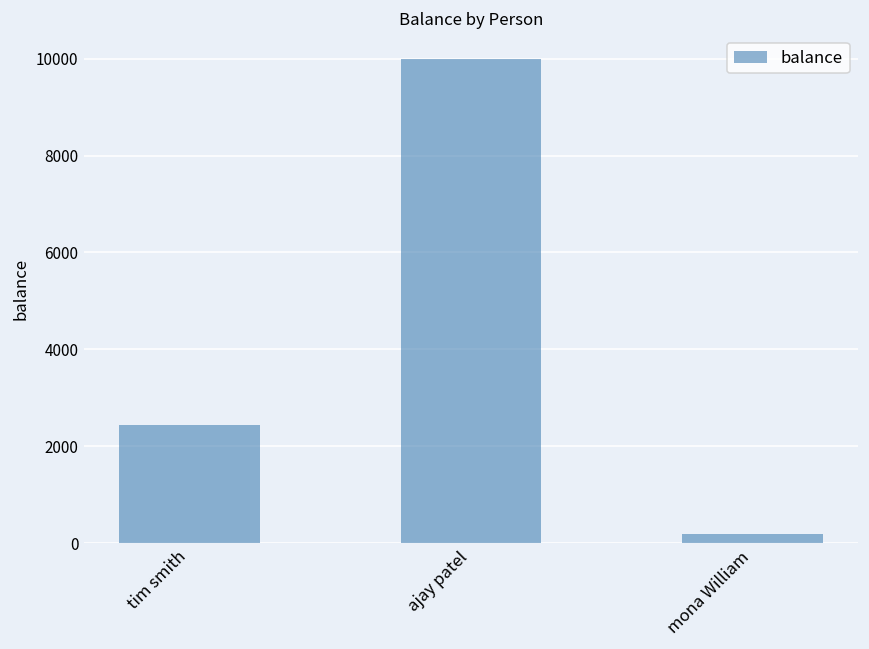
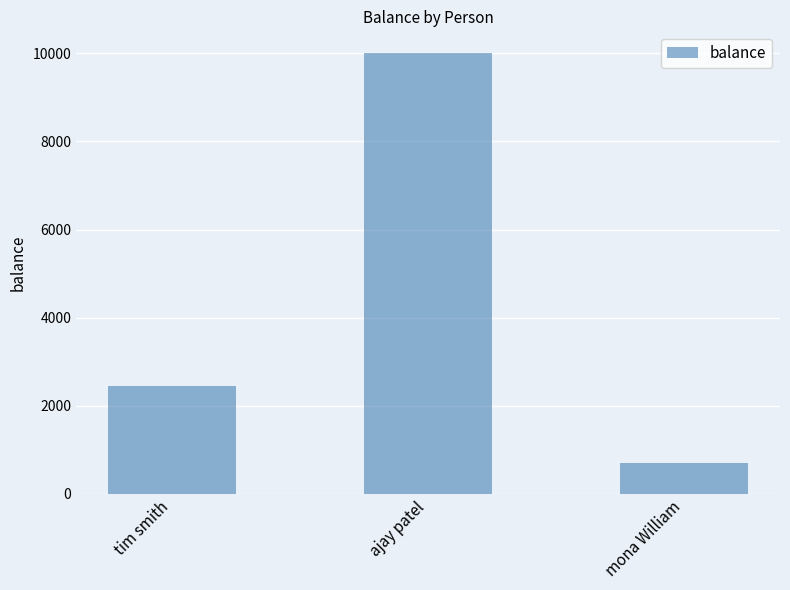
mona William: 200 -> 700
